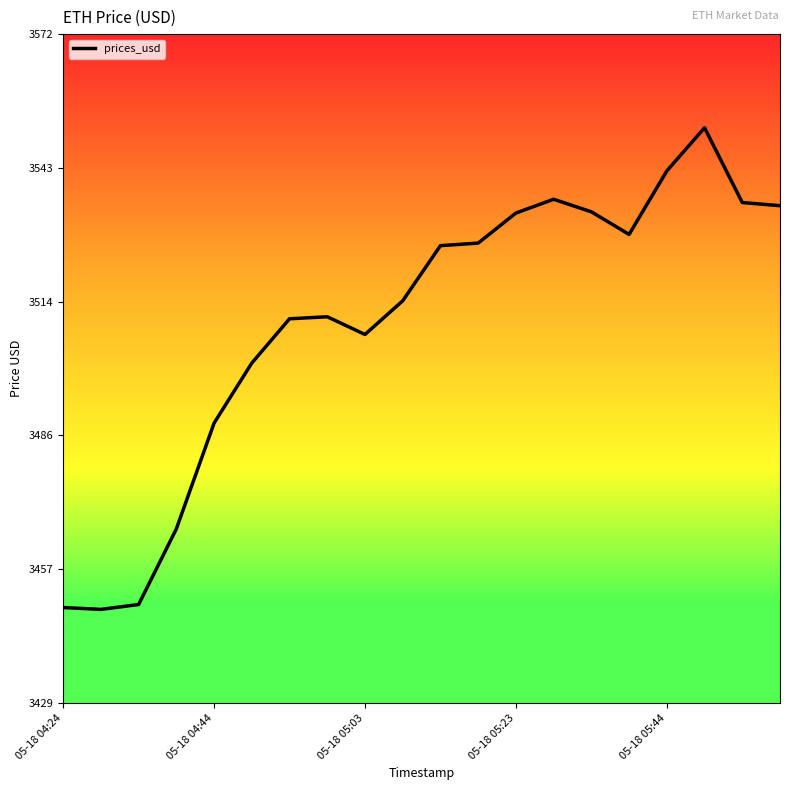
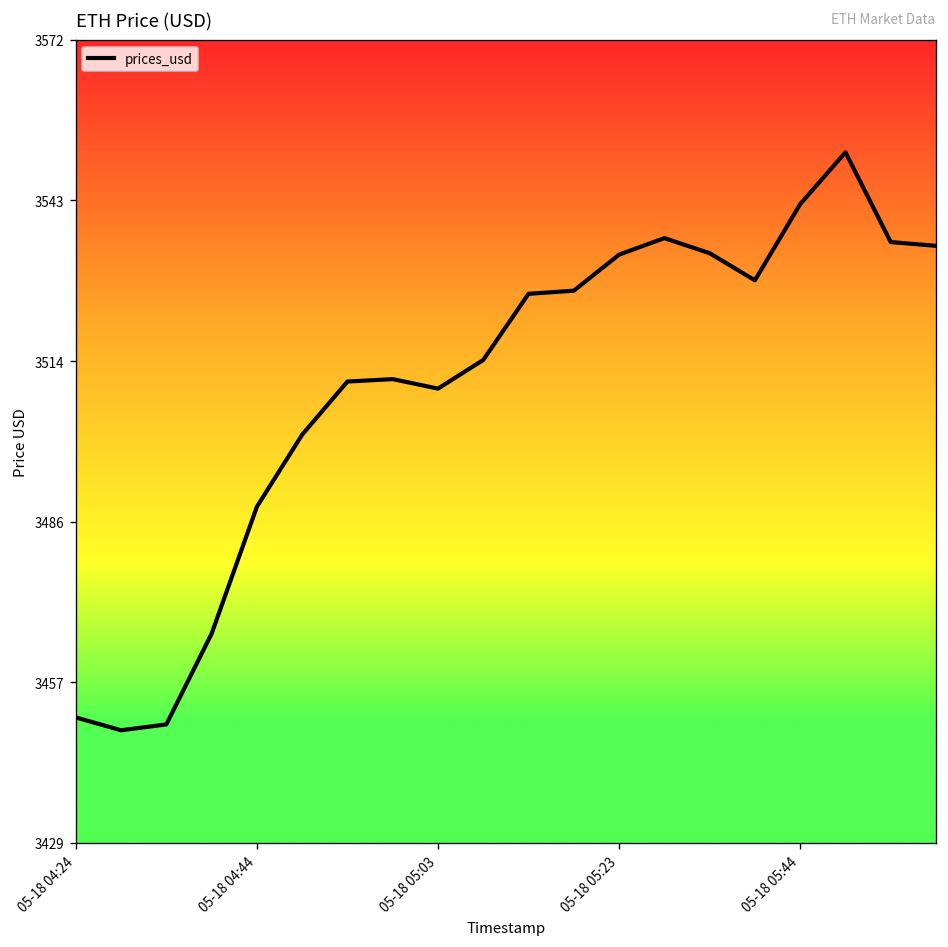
05-18 04:24: 3449 -> 3451
05-18 05:03: 3507 -> 3509
